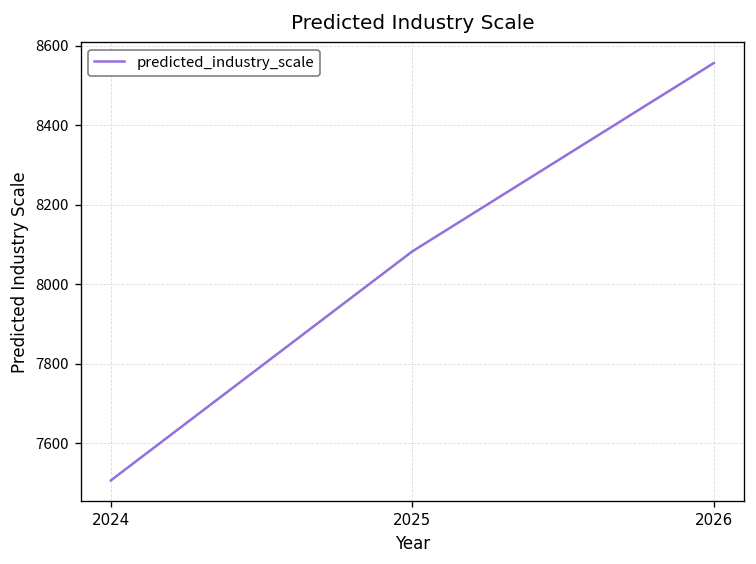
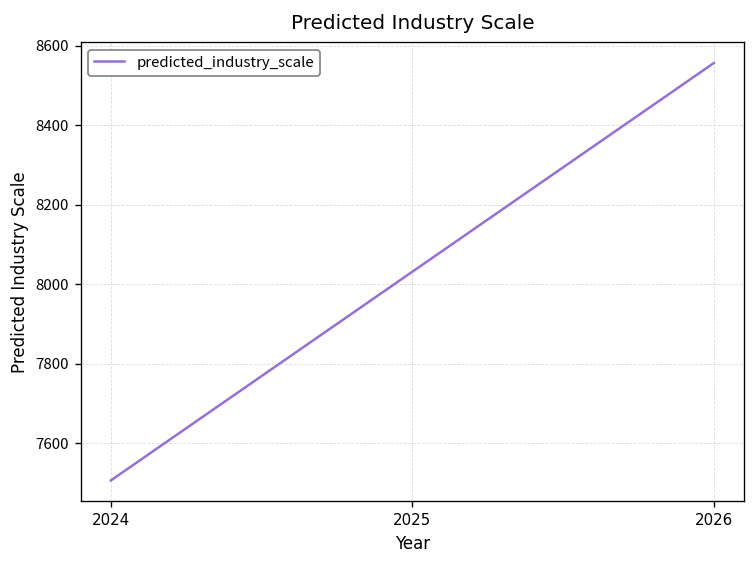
2025: 8080 -> 8030
